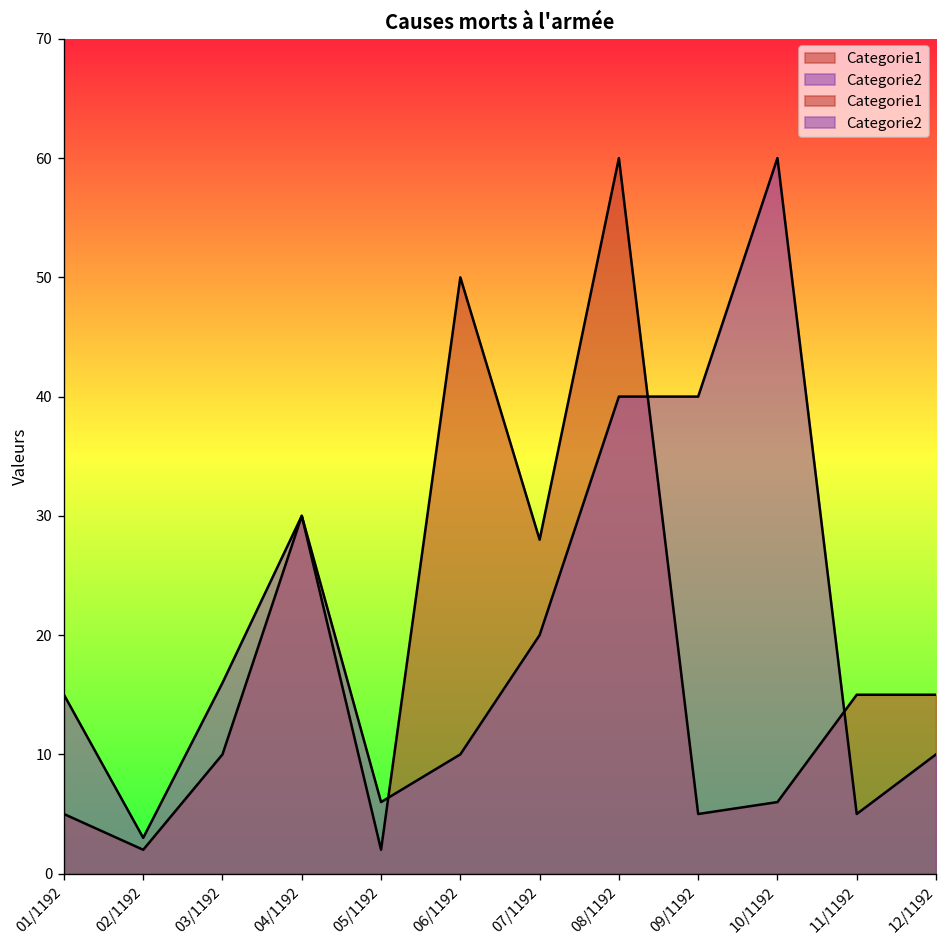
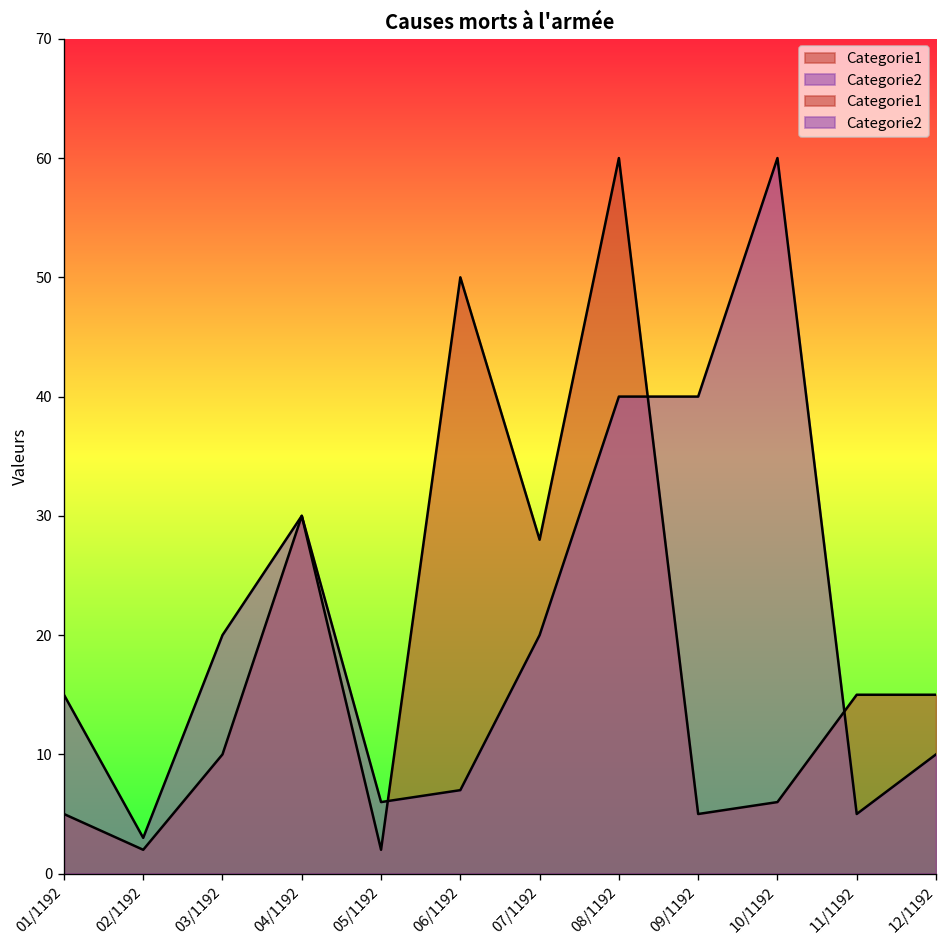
Categorie2, 03/1192: 16 -> 20
Categorie2, 06/1192: 10 -> 7
